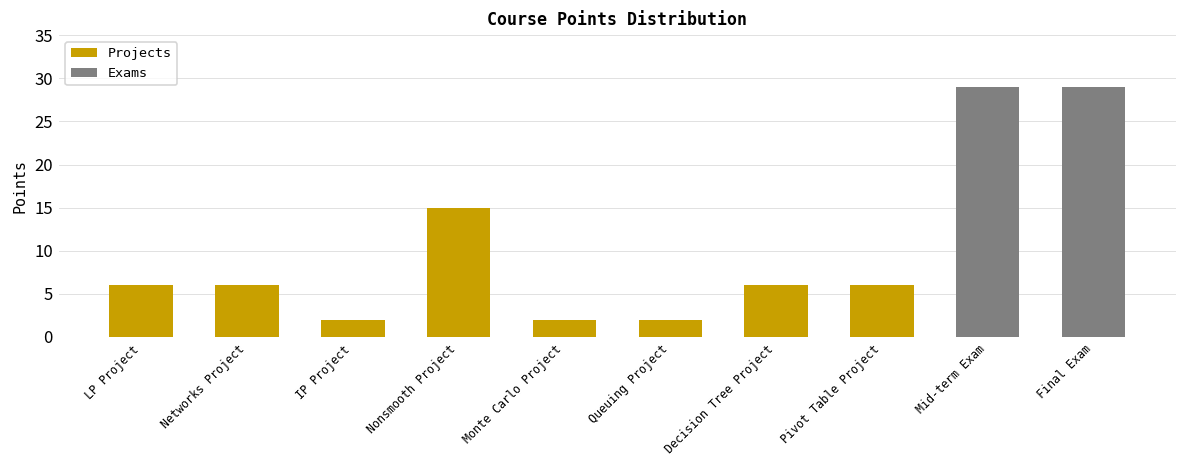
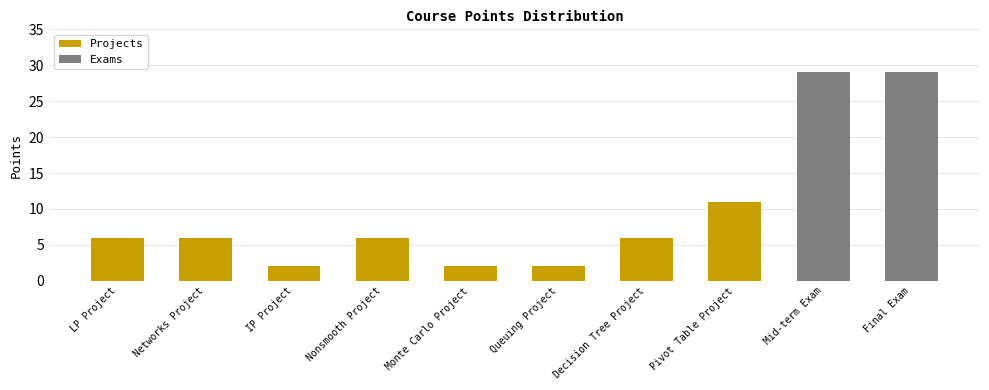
Nonsmooth Project: 15 -> 6
Pivot Table Project: 6 -> 11
